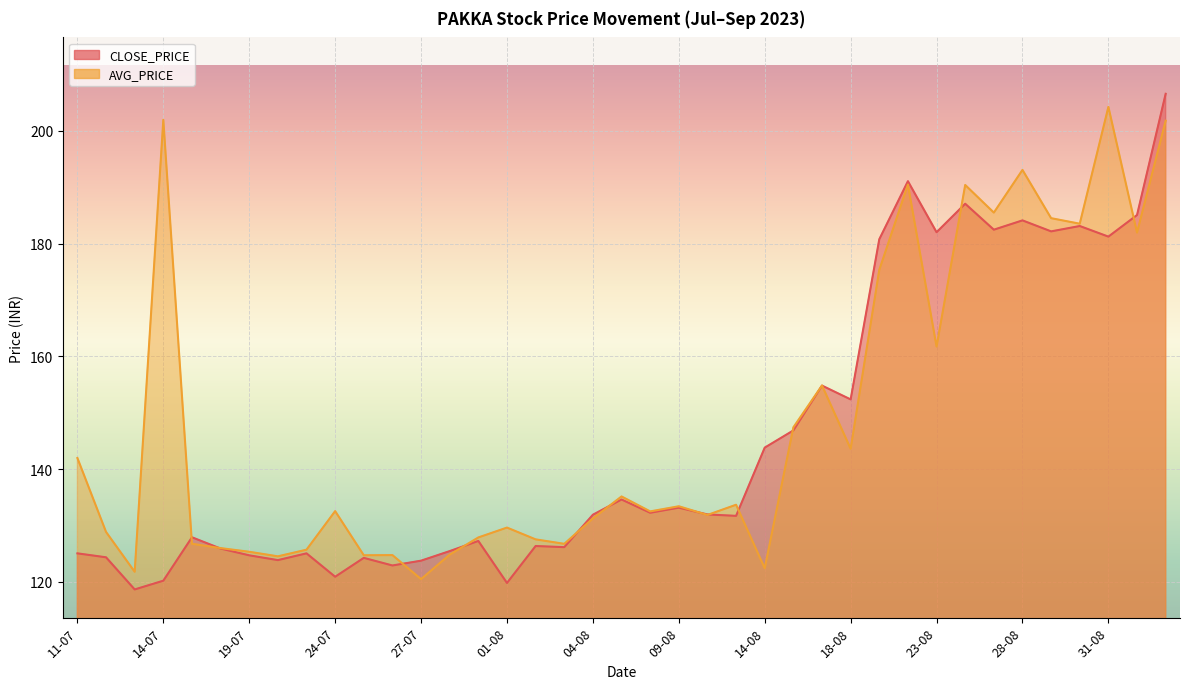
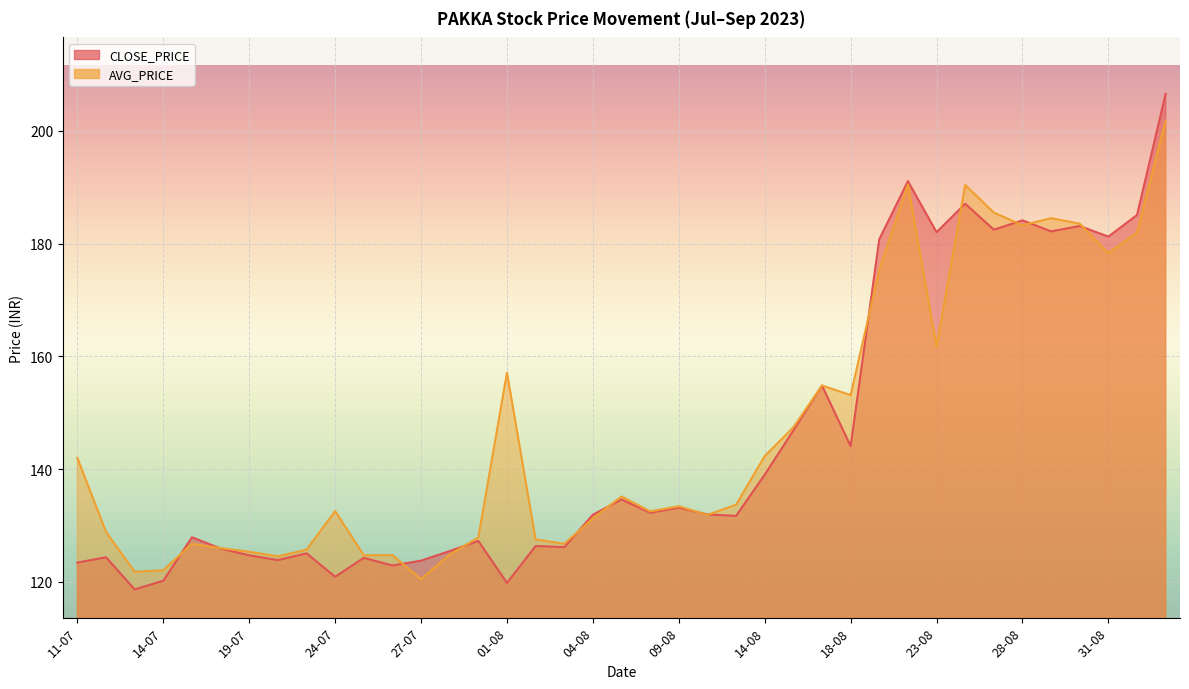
CLOSE_PRICE, 11-07: 125 -> 123
AVG_PRICE, 14-07: 202 -> 122
AVG_PRICE, 01-08: 130 -> 157
CLOSE_PRICE, 14-08: 144 -> 139
AVG_PRICE, 14-08: 122 -> 142
CLOSE_PRICE, 18-08: 152 -> 144
AVG_PRICE, 18-08: 144 -> 153
AVG_PRICE, 28-08: 193 -> 183
AVG_PRICE, 31-08: 204 -> 178
